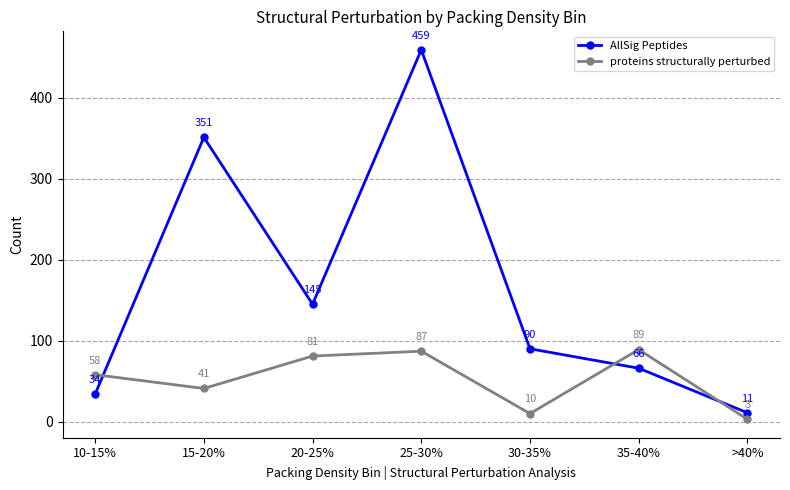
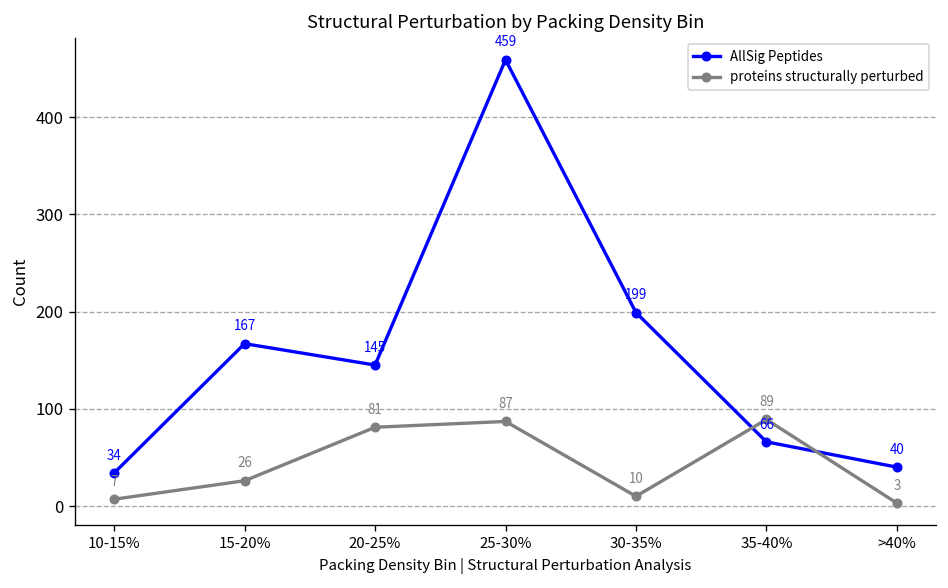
proteins structurally perturbed, 10-15%: 58 -> 7
AllSig Peptides, 15-20%: 351 -> 167
proteins structurally perturbed, 15-20%: 41 -> 26
AllSig Peptides, 30-35%: 90 -> 199
AllSig Peptides, >40%: 11 -> 40
